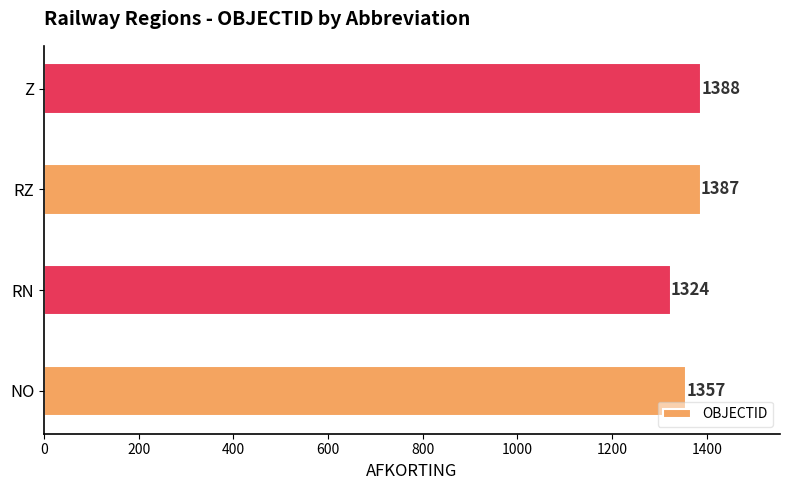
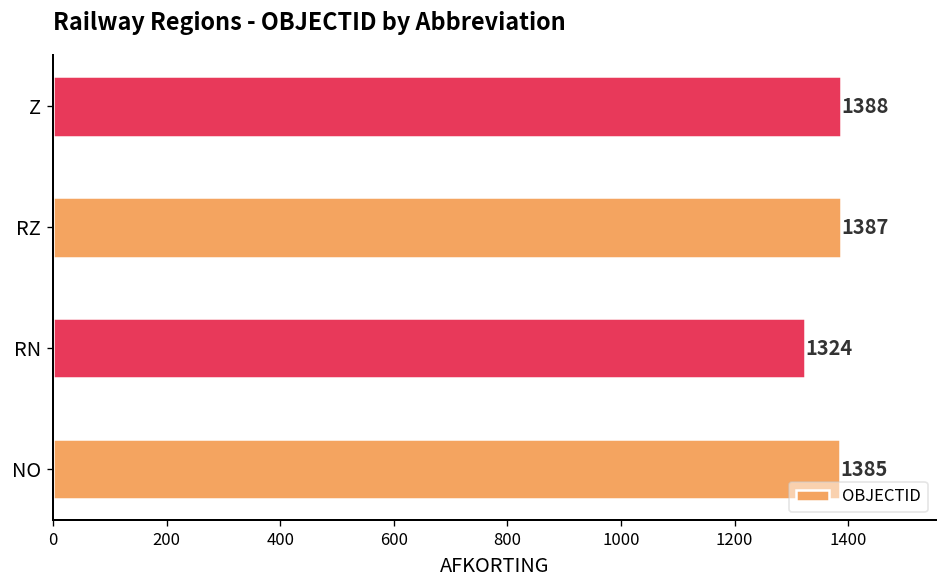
NO: 1357 -> 1385
